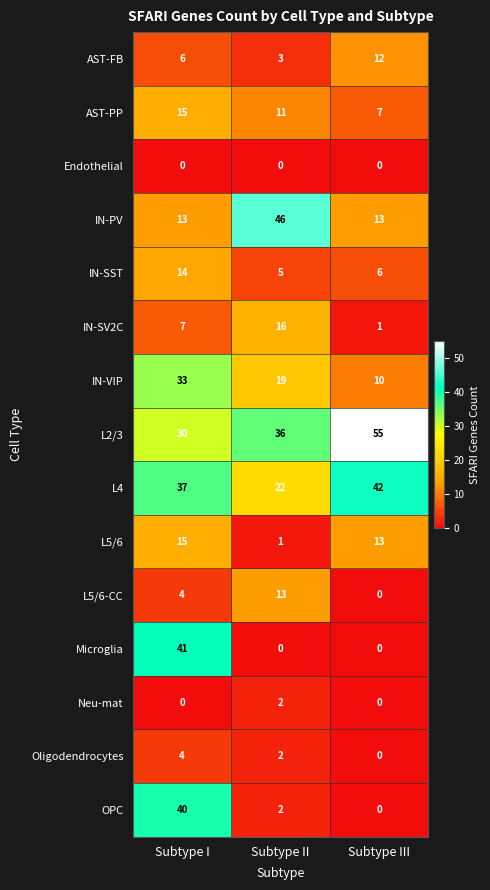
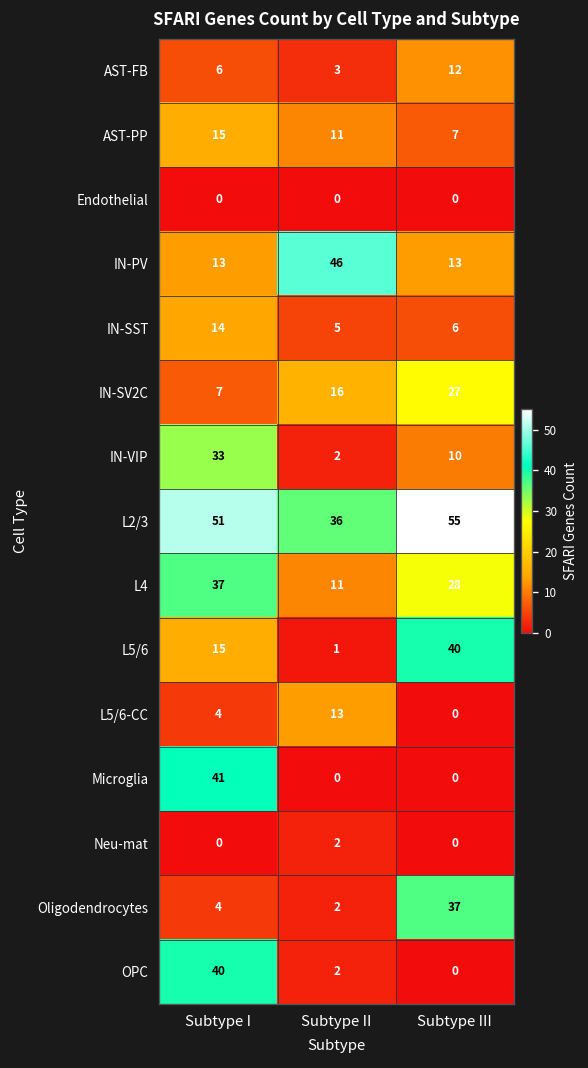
IN-SV2C, Subtype III: 1 -> 27
IN-VIP, Subtype II: 19 -> 2
L2/3, Subtype I: 30 -> 51
L4, Subtype II: 22 -> 11
L4, Subtype III: 42 -> 28
L5/6, Subtype III: 13 -> 40
Oligodendrocytes, Subtype III: 0 -> 37
